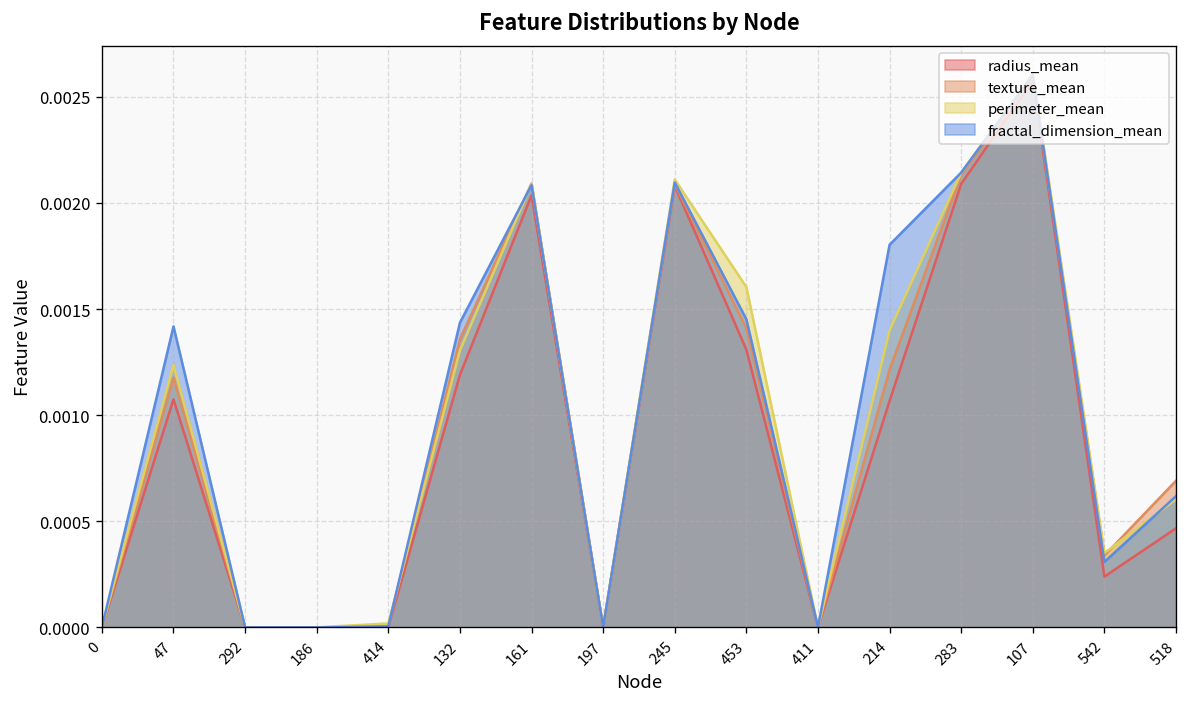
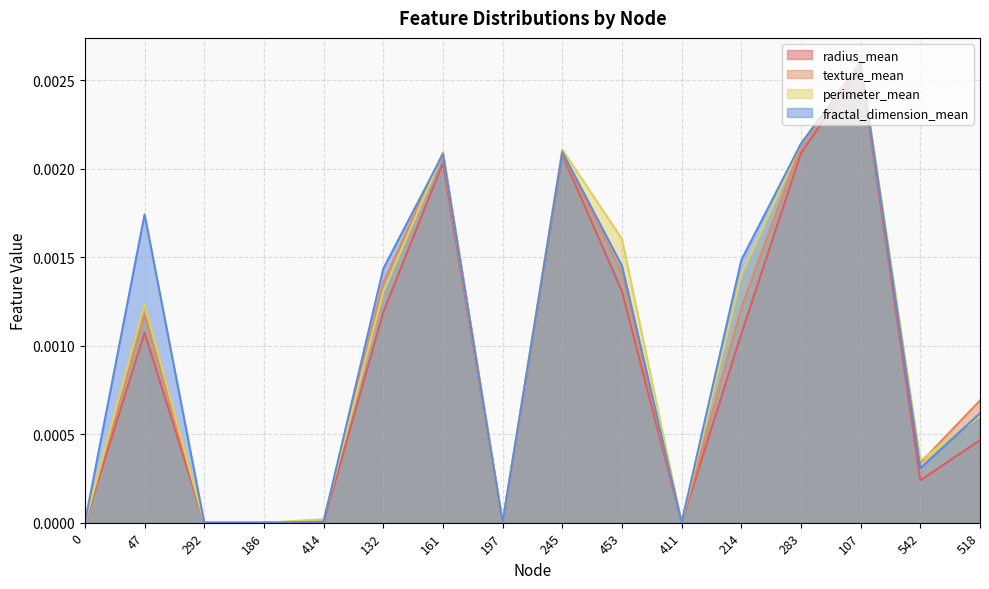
fractal_dimension_mean, 47: 0.00142 -> 0.00174
fractal_dimension_mean, 214: 0.00180 -> 0.00148
